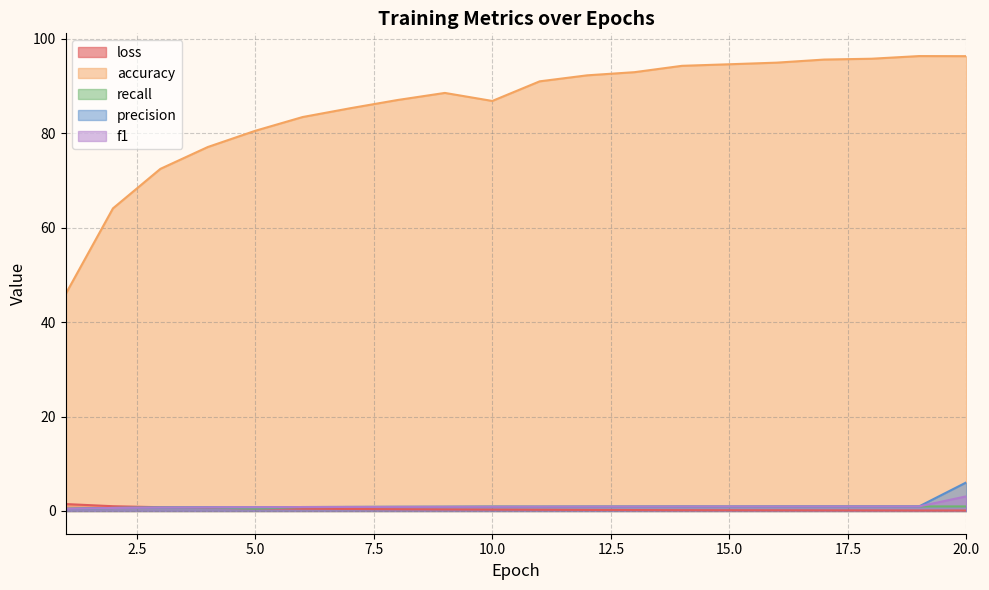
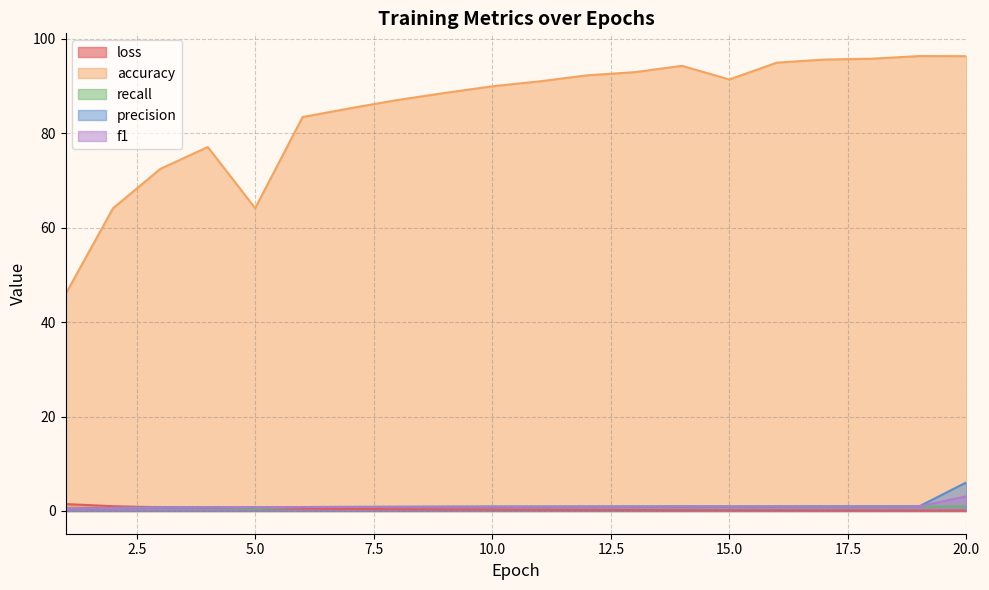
accuracy, 5.0: 81 -> 64
accuracy, 10.0: 87 -> 90
accuracy, 15.0: 95 -> 91
